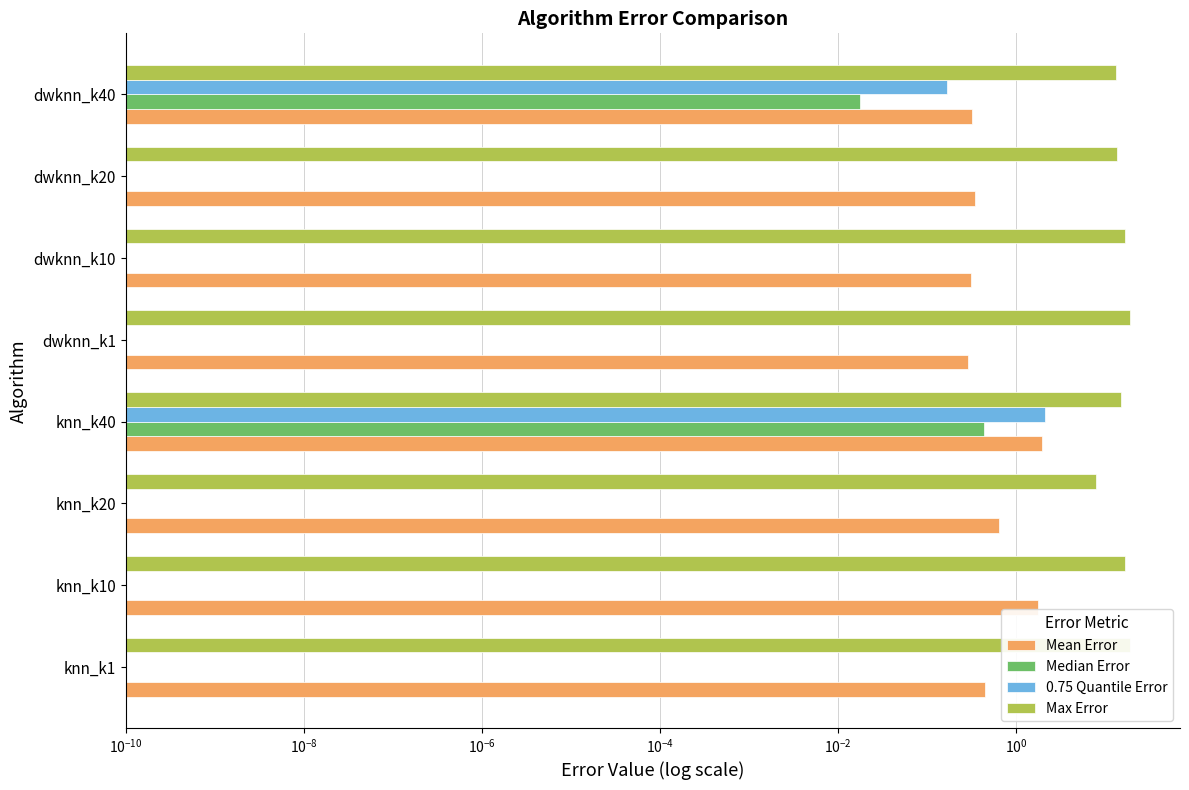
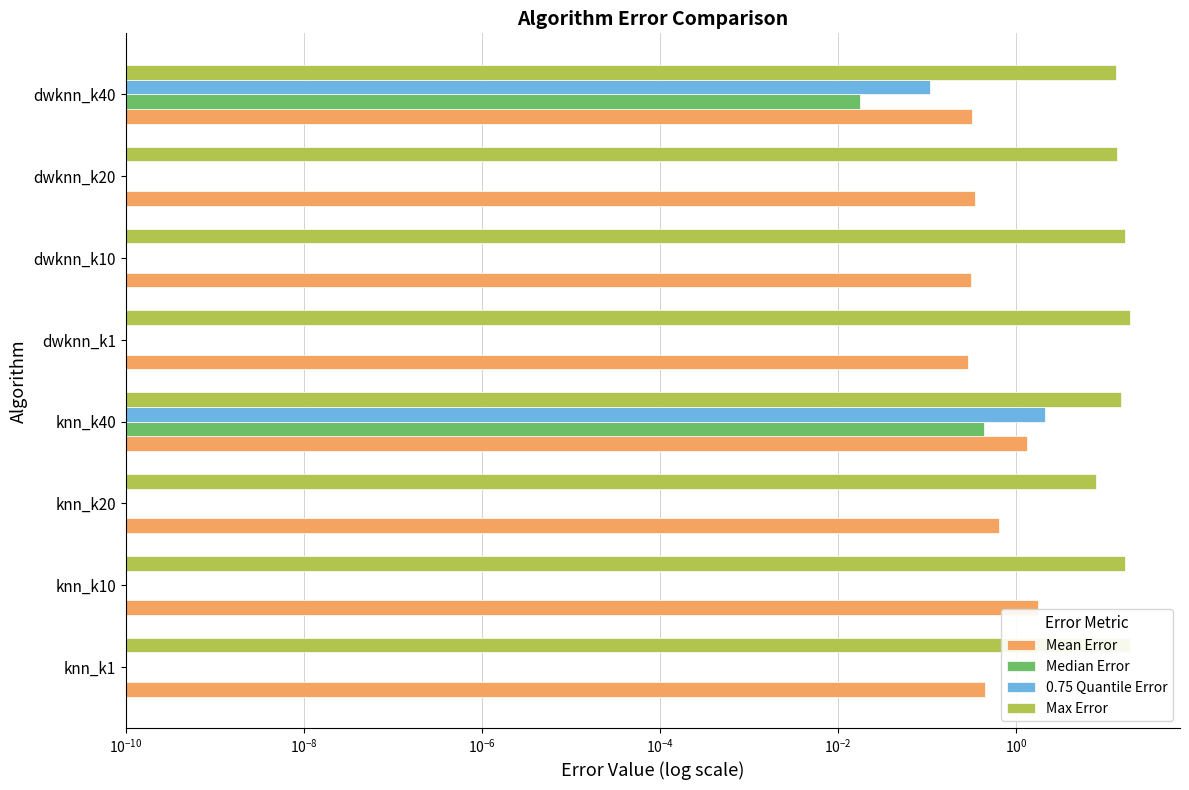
0.75 Quantile Error, dwknn_k40: 0.17 -> 0.11
Mean Error, knn_k40: 1.9 -> 1.3
